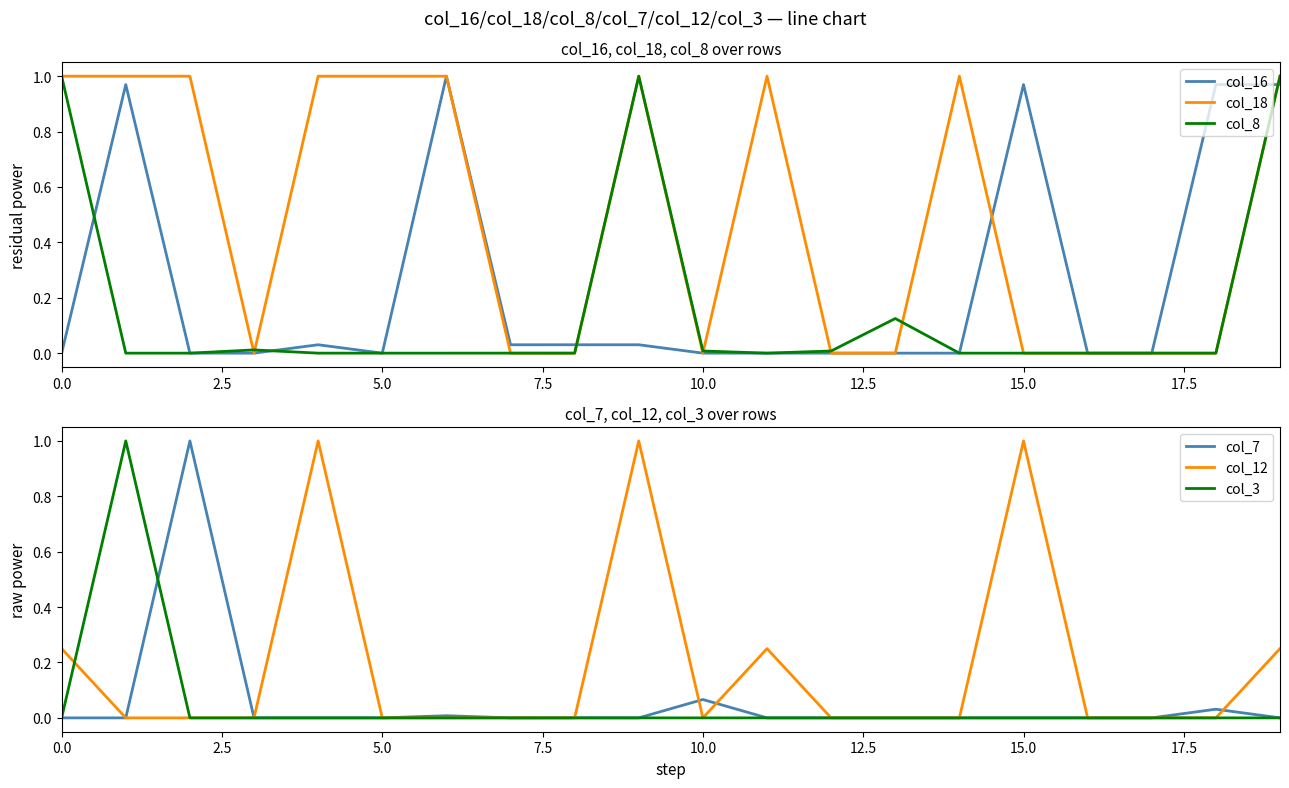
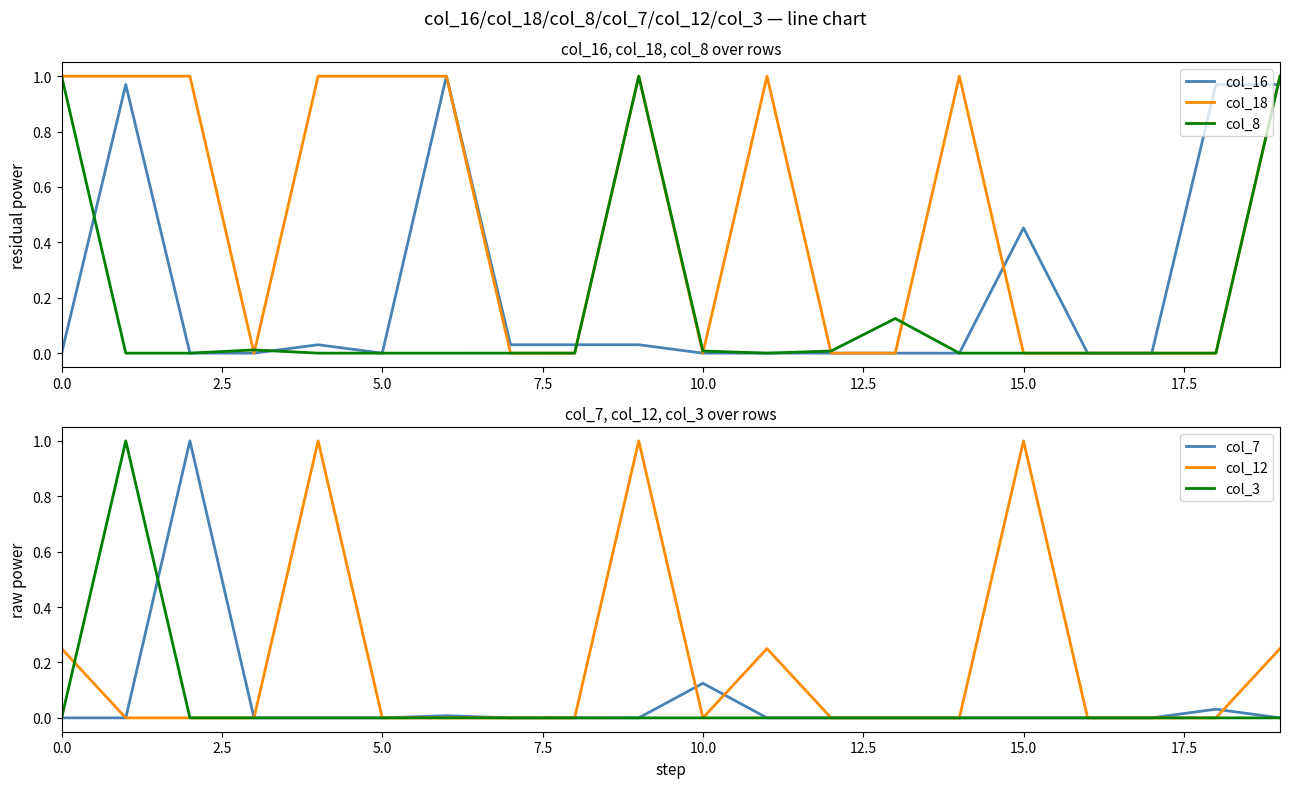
col_16, col_18, col_8 over rows, col_16, 15.0: 0.97 -> 0.45
col_7, col_12, col_3 over rows, col_7, 10.0: 0.07 -> 0.13
